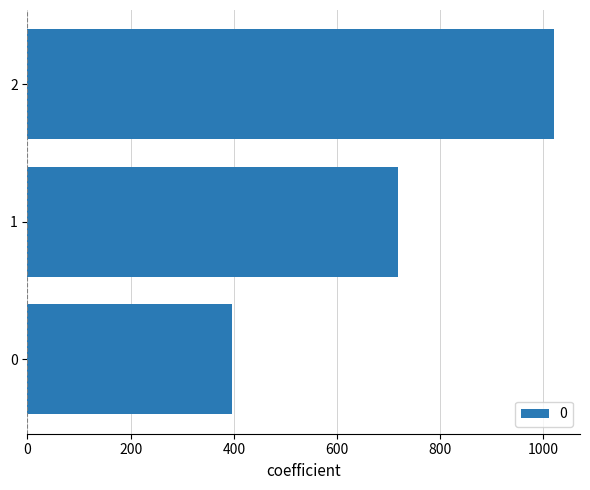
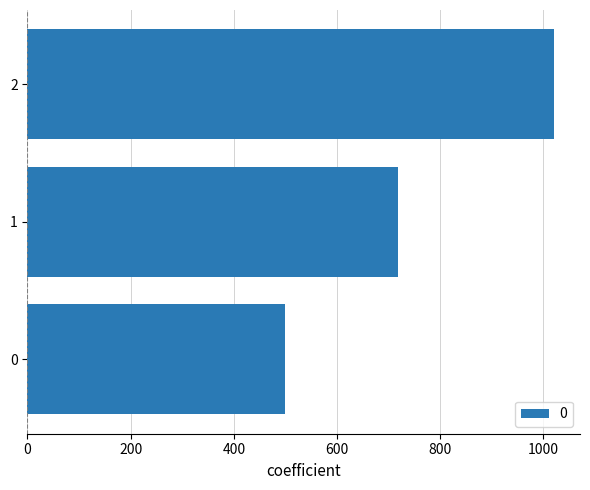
0: 400 -> 500
